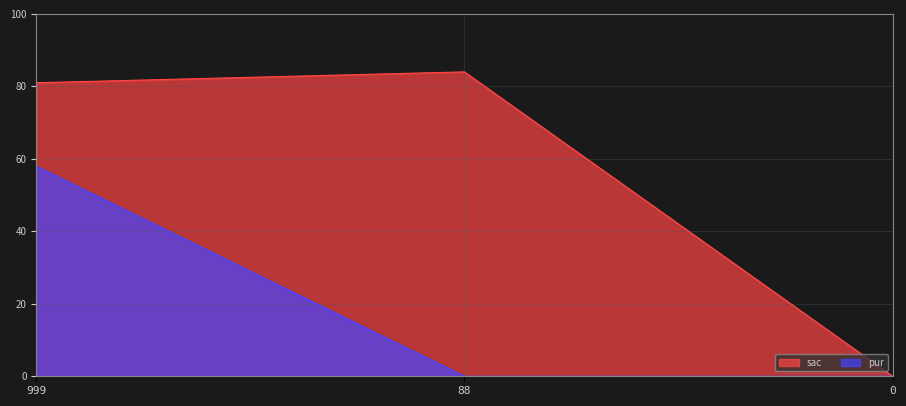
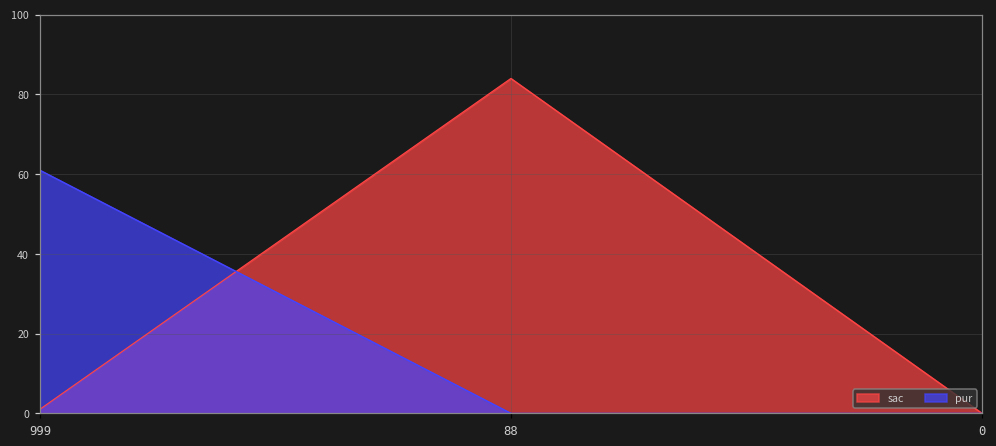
sac, 999: 81 -> 1
pur, 999: 58 -> 61
